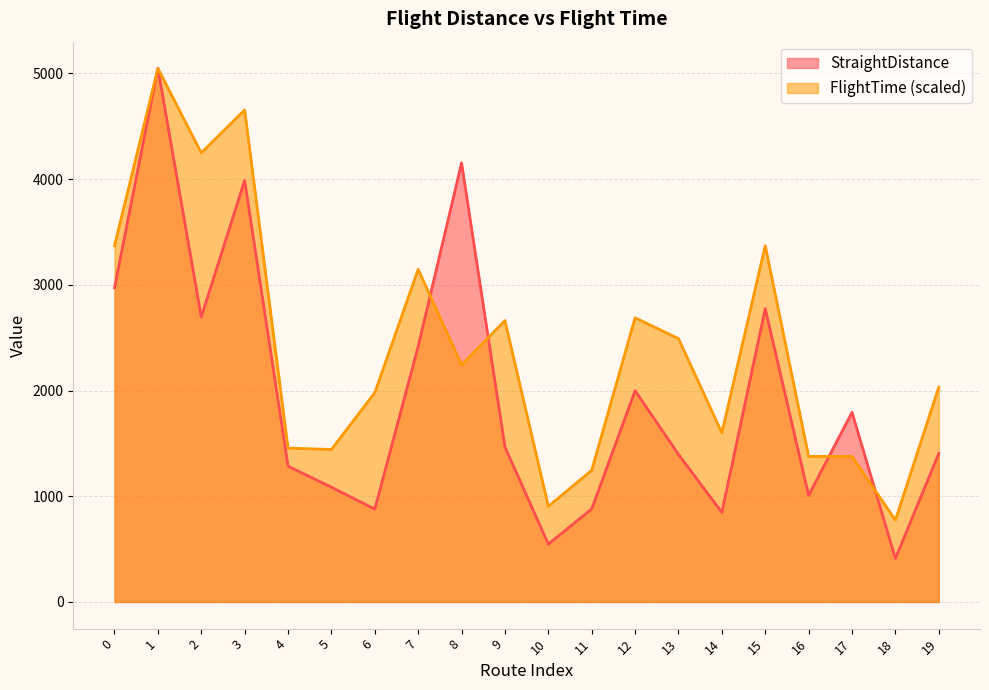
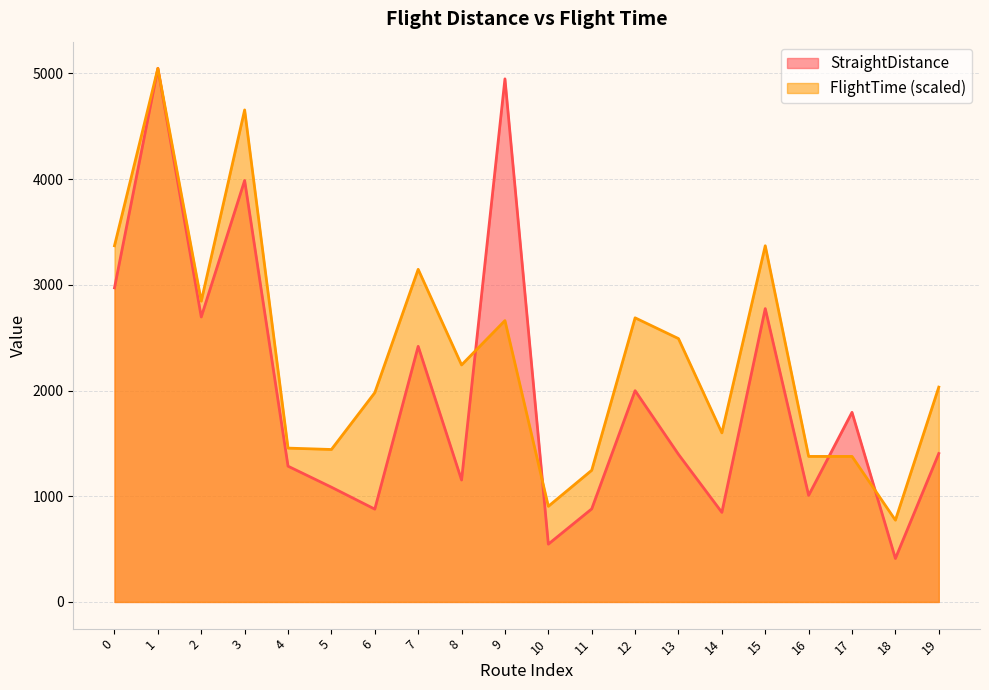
FlightTime (scaled), 2: 4250 -> 2850
StraightDistance, 8: 4150 -> 1150
StraightDistance, 9: 1470 -> 4950
